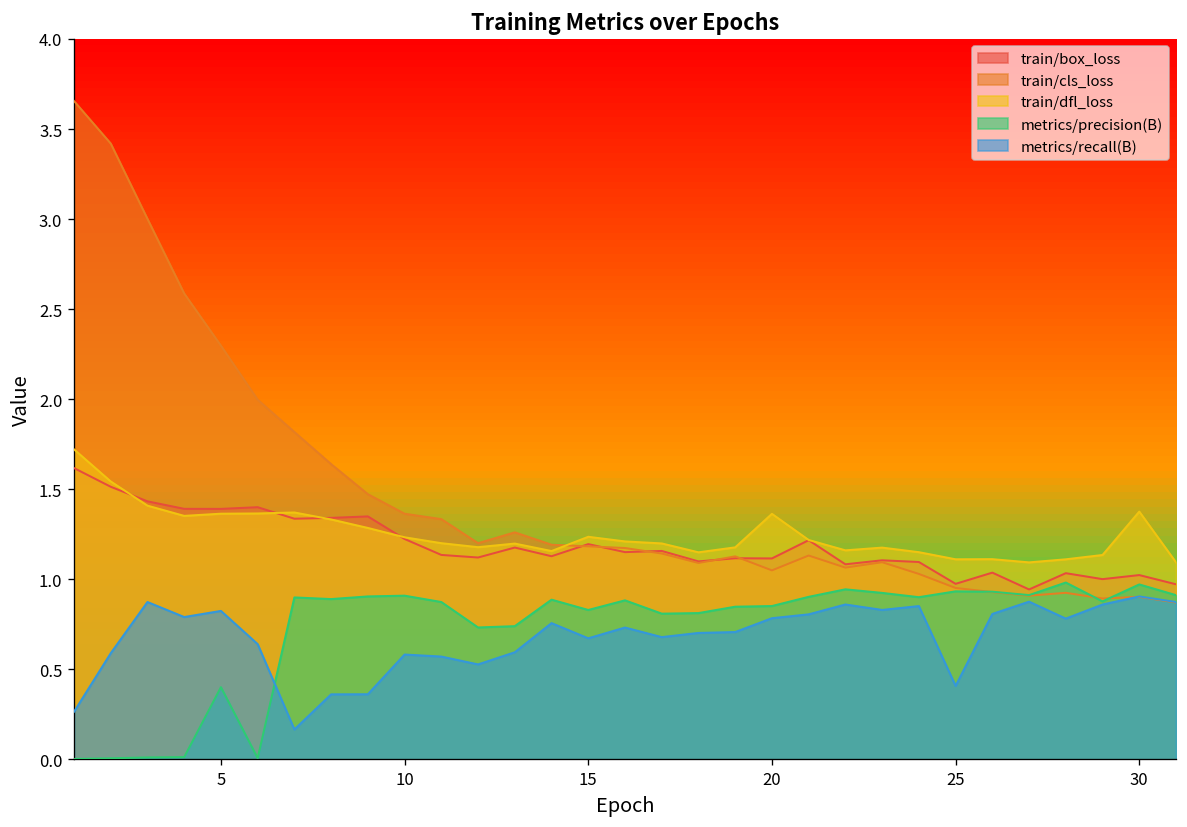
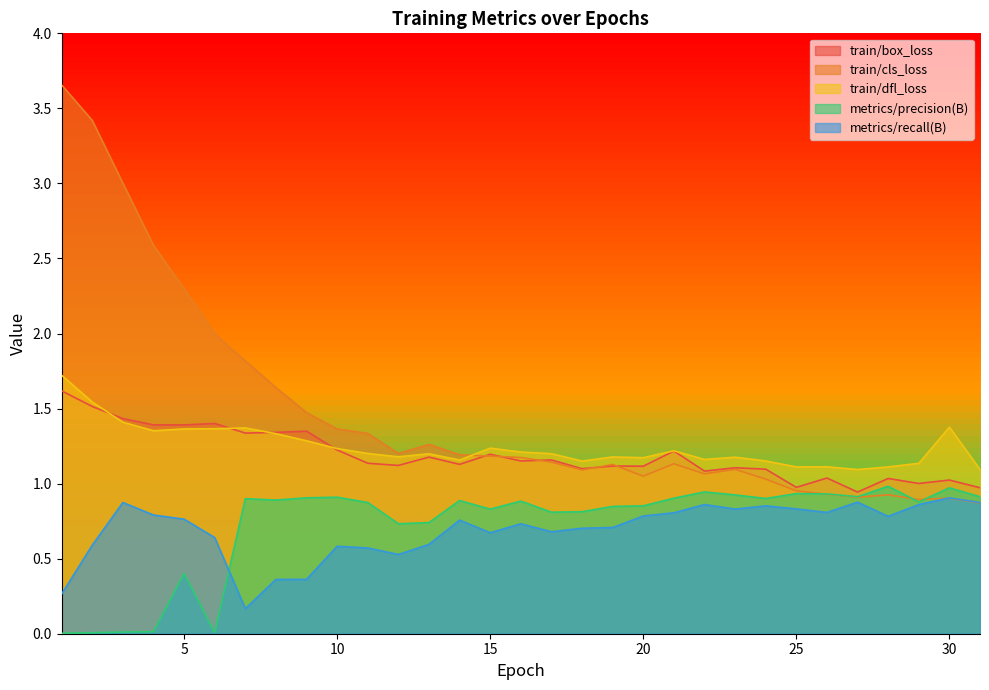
metrics/recall(B), 5: 0.82 -> 0.76
train/dfl_loss, 20: 1.36 -> 1.17
metrics/recall(B), 25: 0.41 -> 0.83
